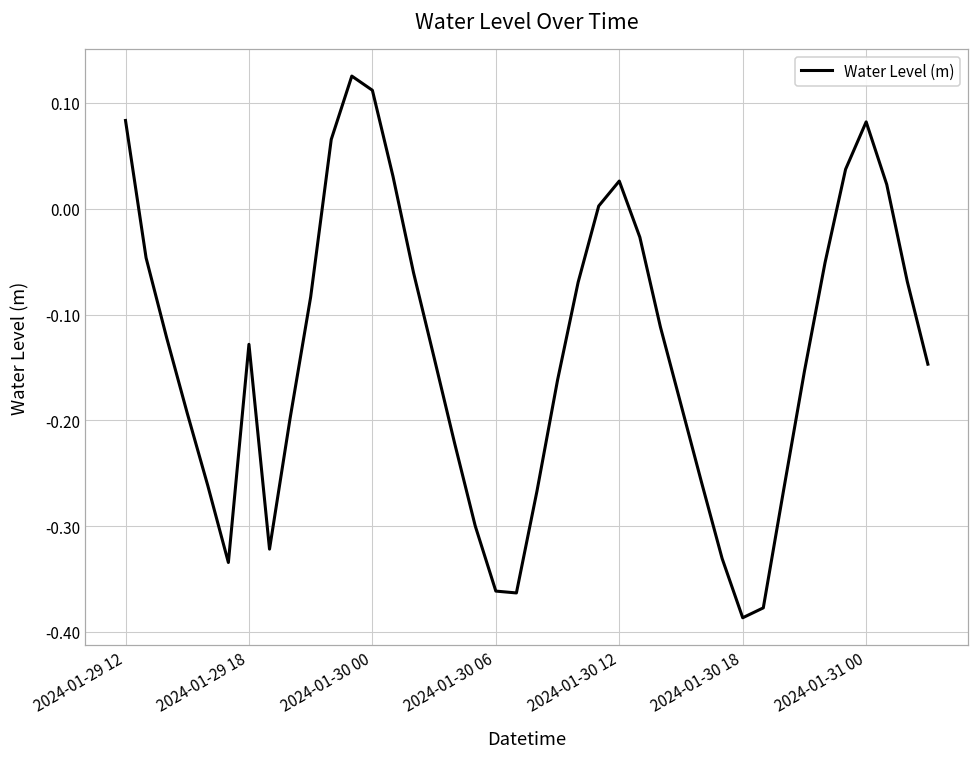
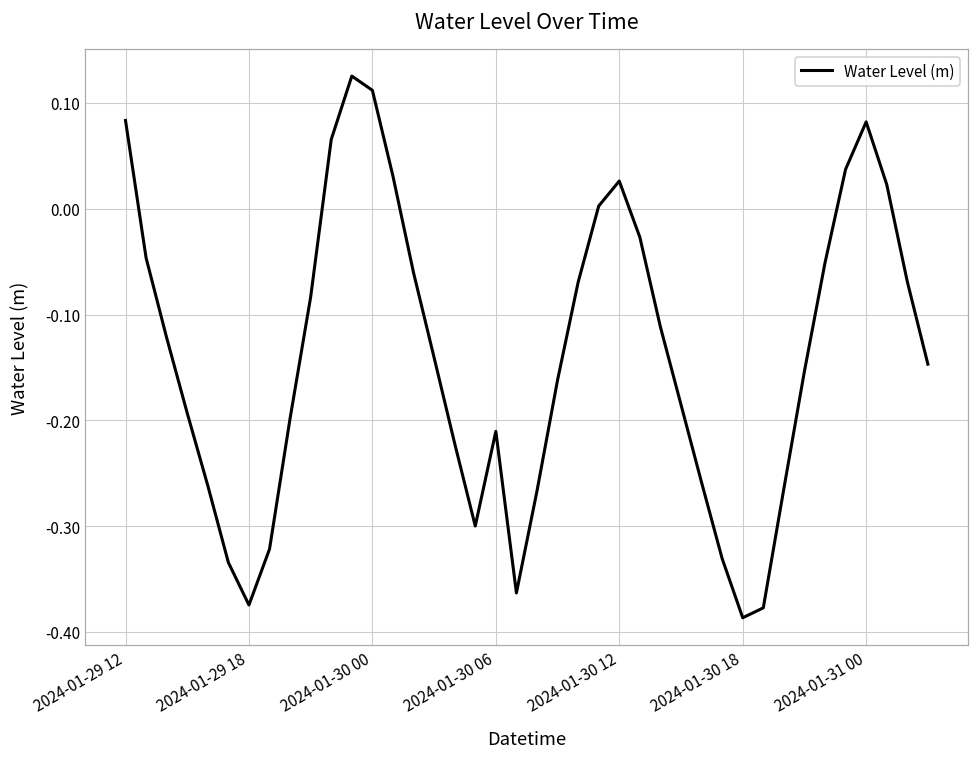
2024-01-29 18: -0.13 -> -0.37
2024-01-30 06: -0.36 -> -0.21
